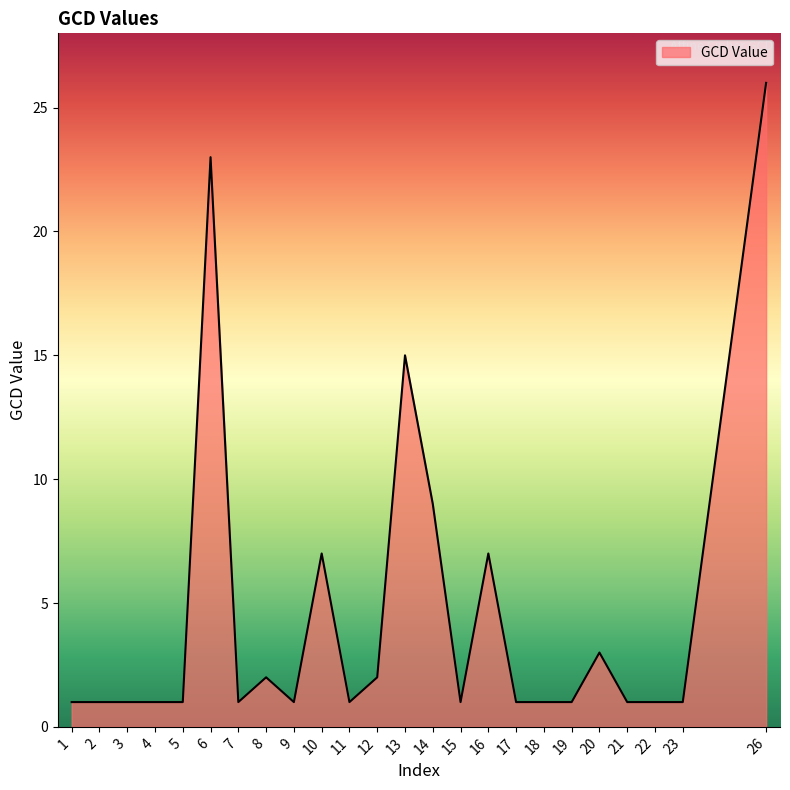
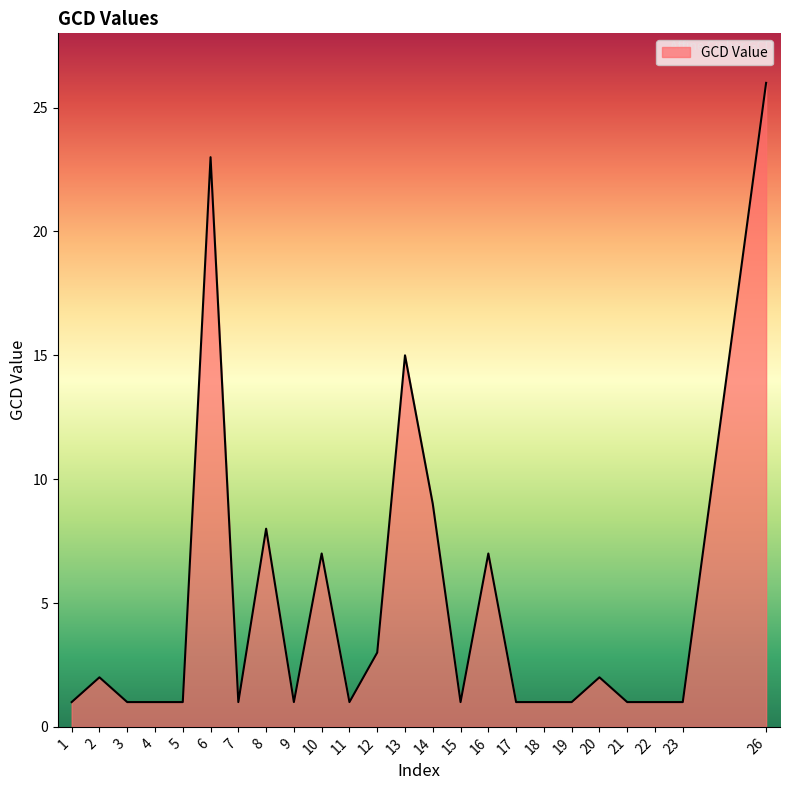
2: 1 -> 2
8: 2 -> 8
12: 2 -> 3
20: 3 -> 2
